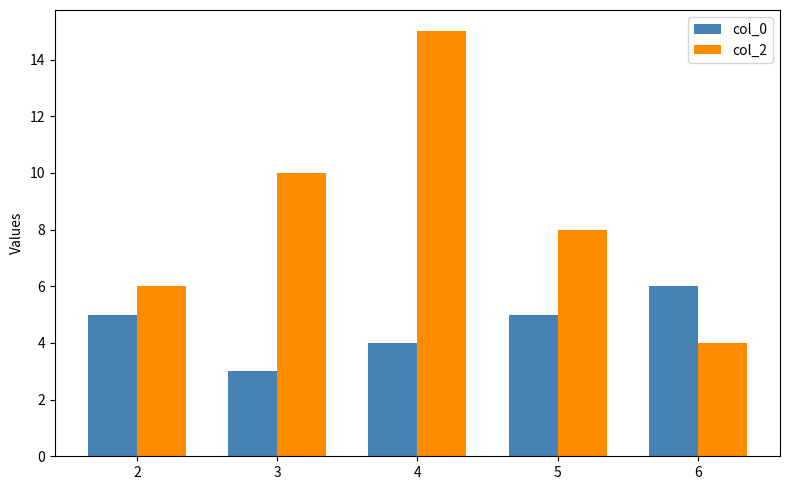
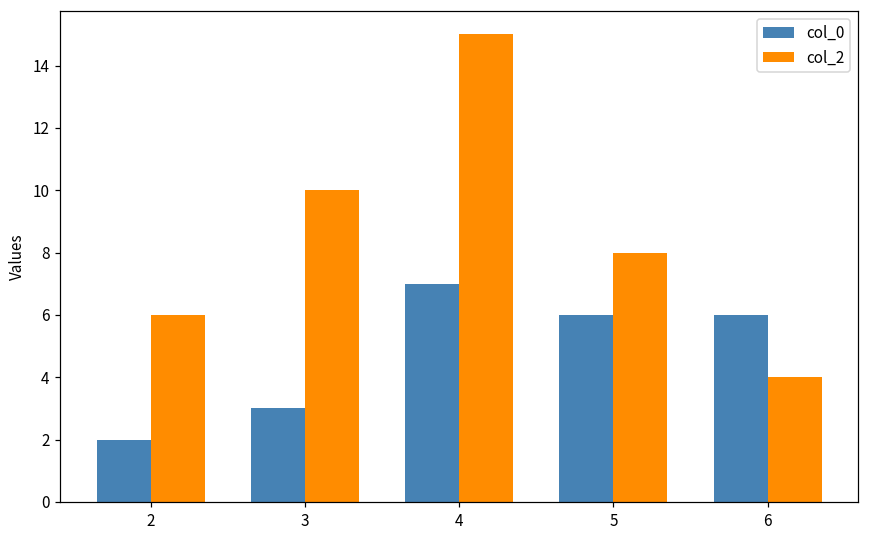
col_0, 2: 5 -> 2
col_0, 4: 4 -> 7
col_0, 5: 5 -> 6
